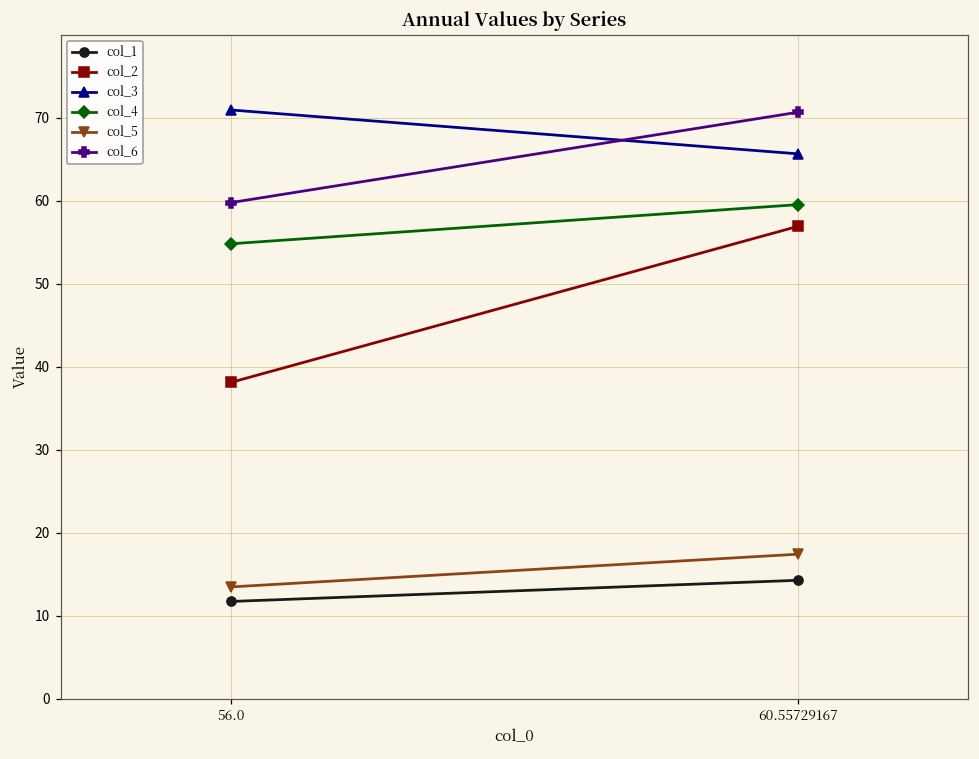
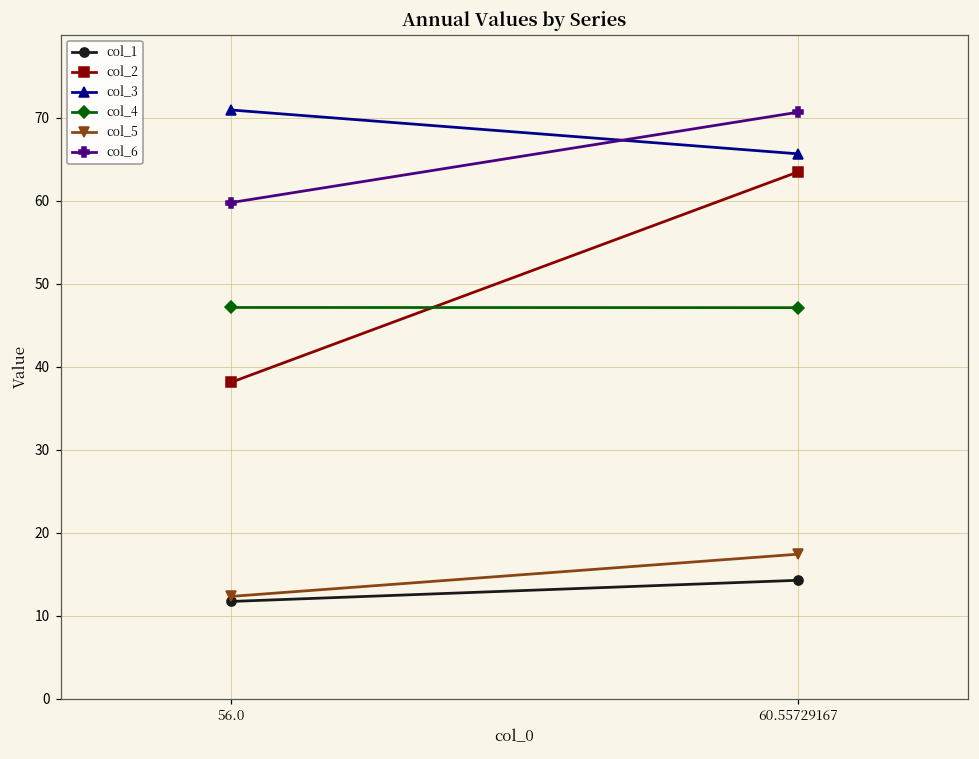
col_4, 56.0: 55 -> 47
col_5, 56.0: 13 -> 12
col_2, 60.55729167: 57 -> 63
col_4, 60.55729167: 60 -> 47
